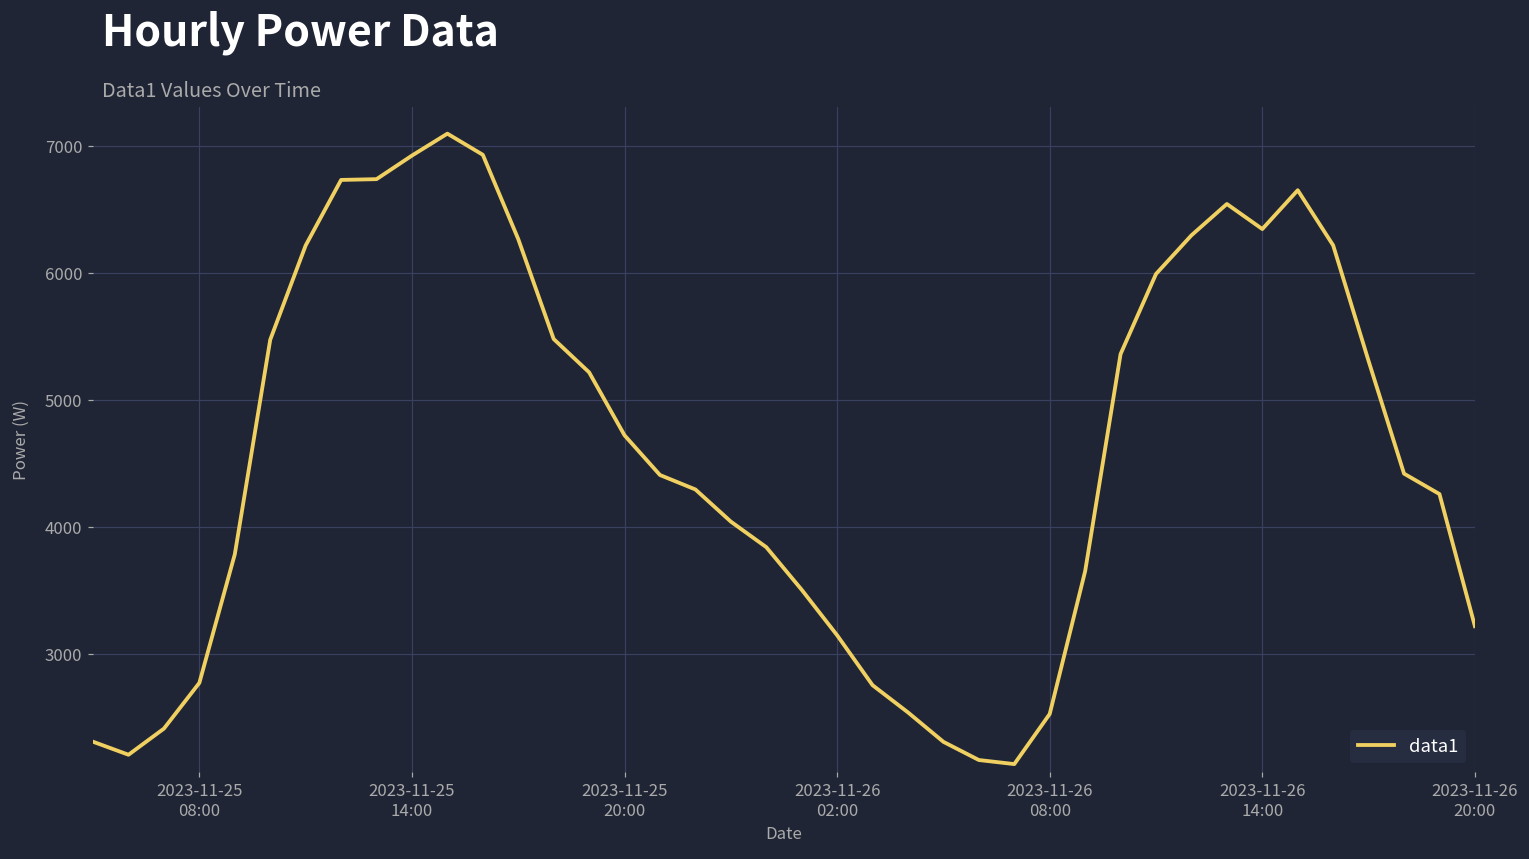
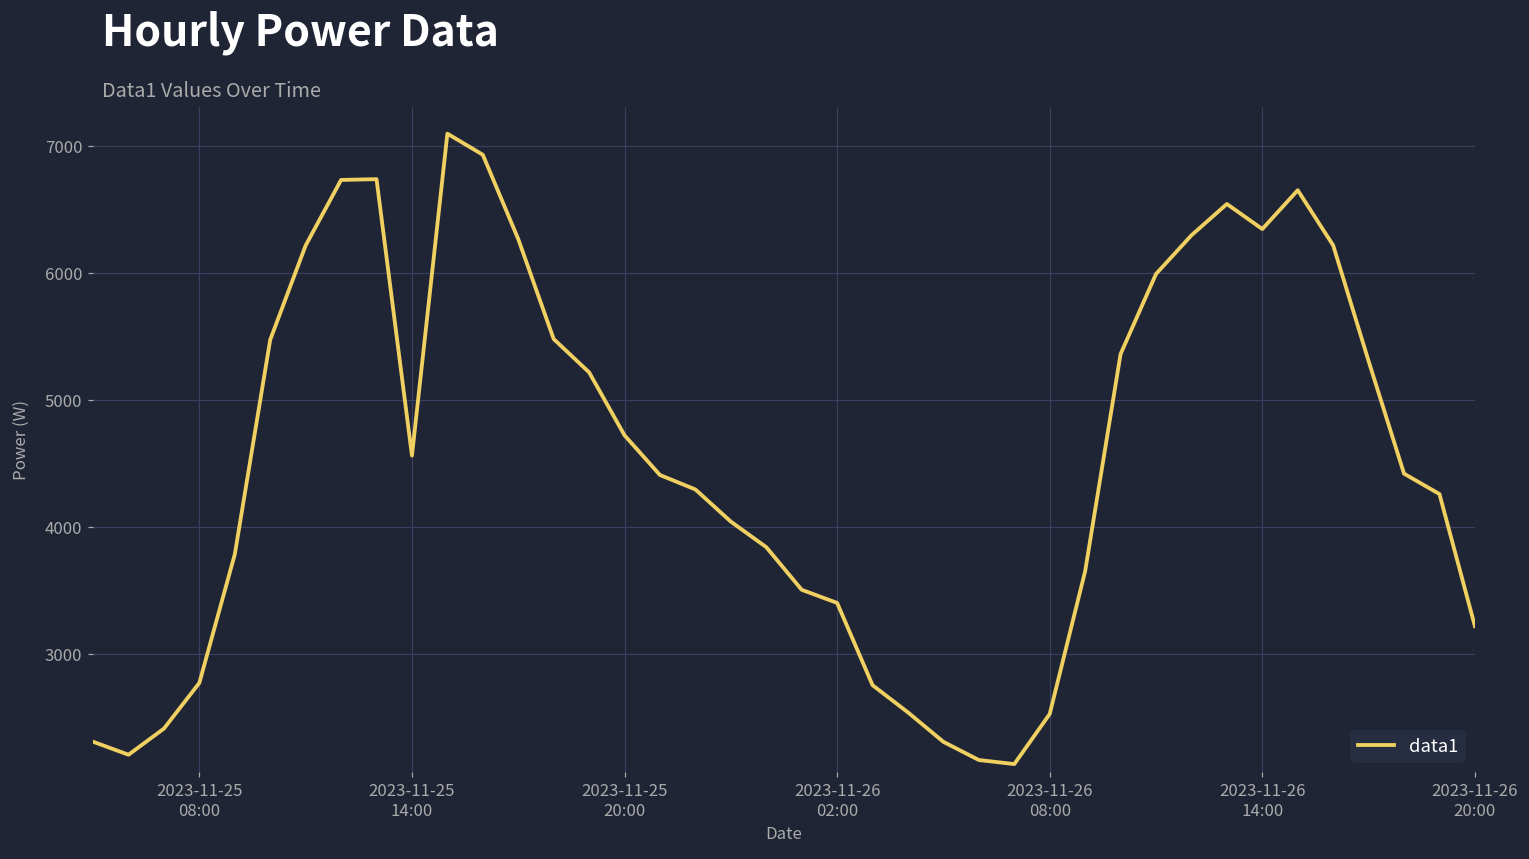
2023-11-25 14:00: 6930 -> 4560
2023-11-26 02:00: 3150 -> 3400
